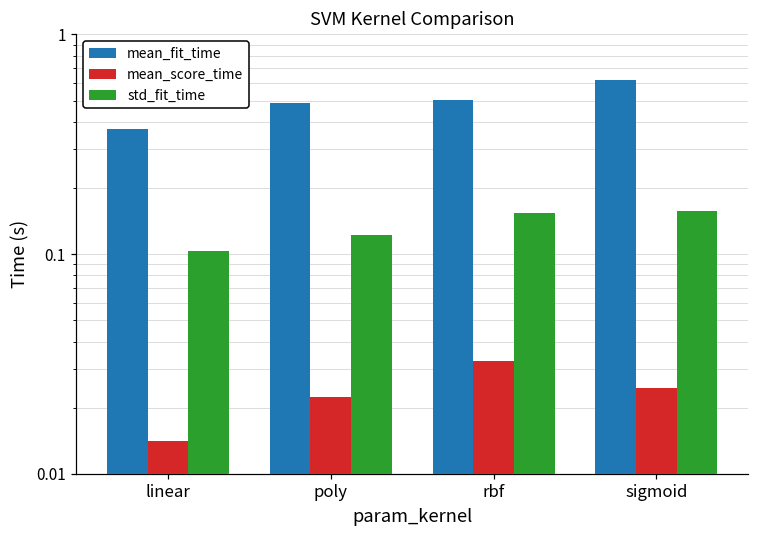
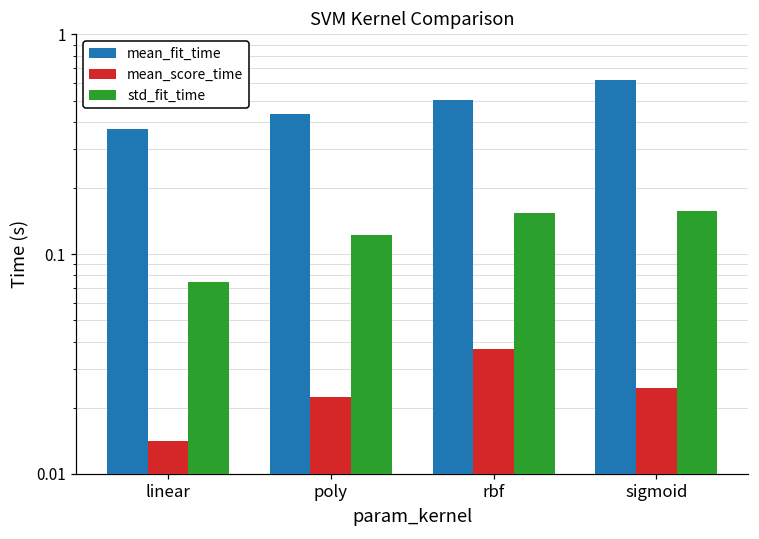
std_fit_time, linear: 0.10 -> 0.075
mean_fit_time, poly: 0.49 -> 0.44
mean_score_time, rbf: 0.033 -> 0.037
